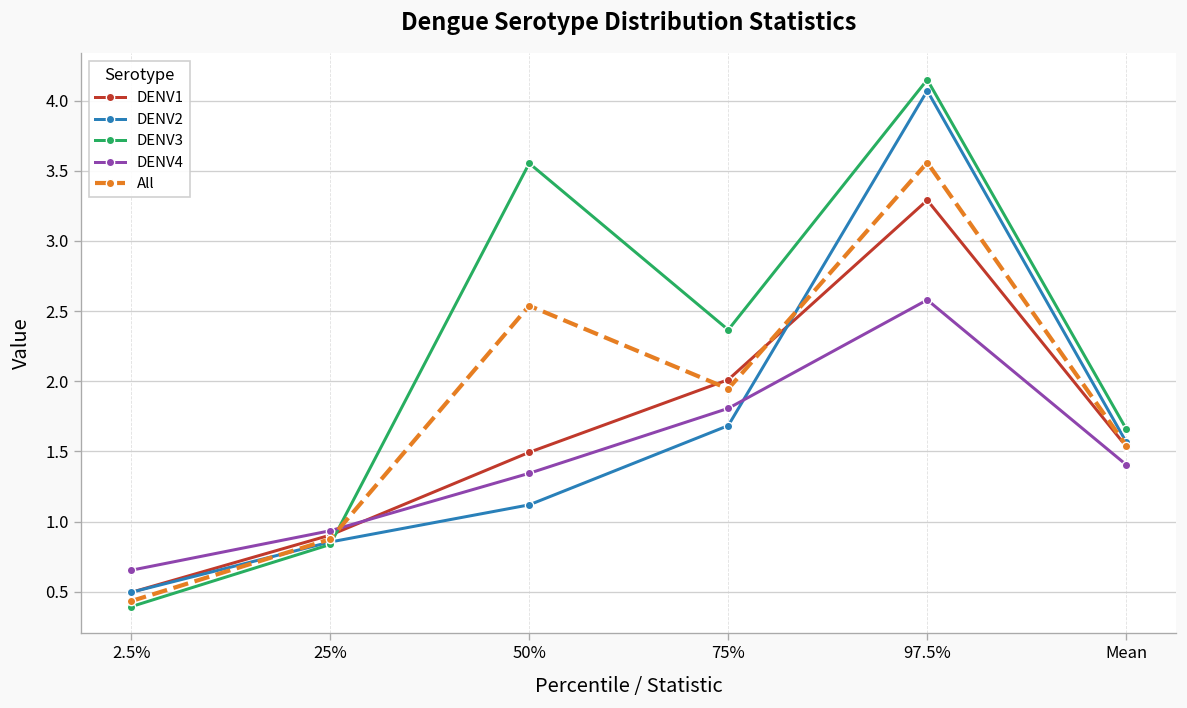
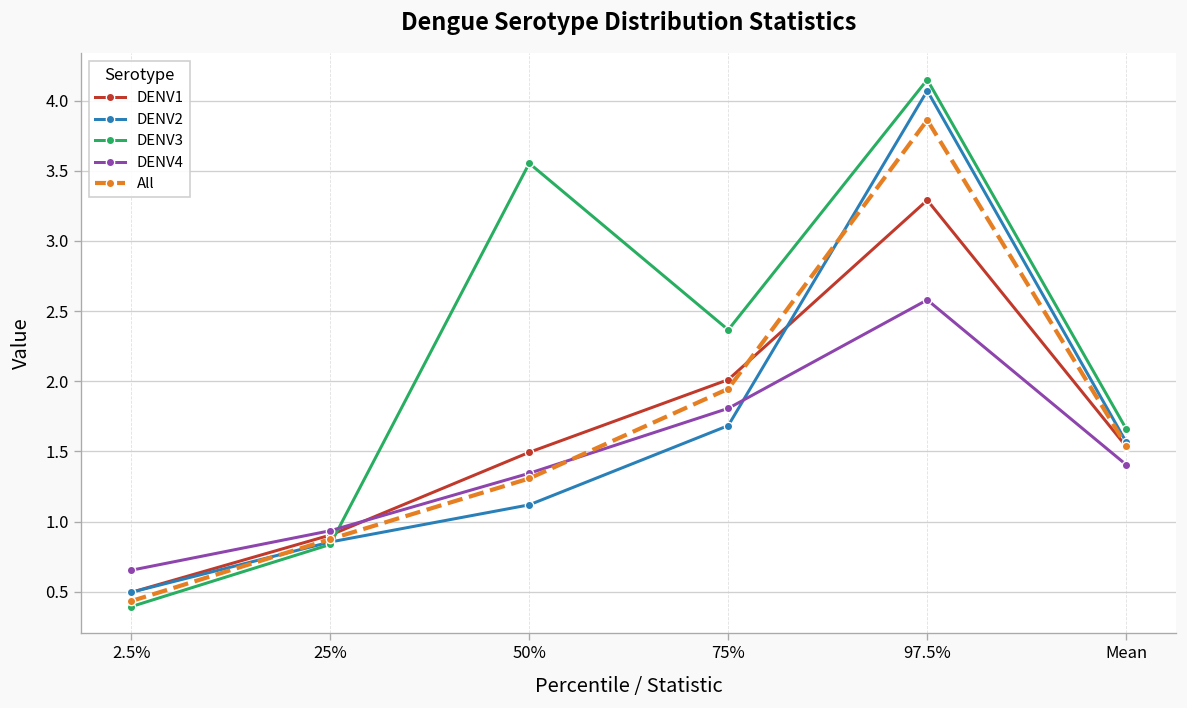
All, 50%: 2.54 -> 1.31
All, 97.5%: 3.56 -> 3.86
